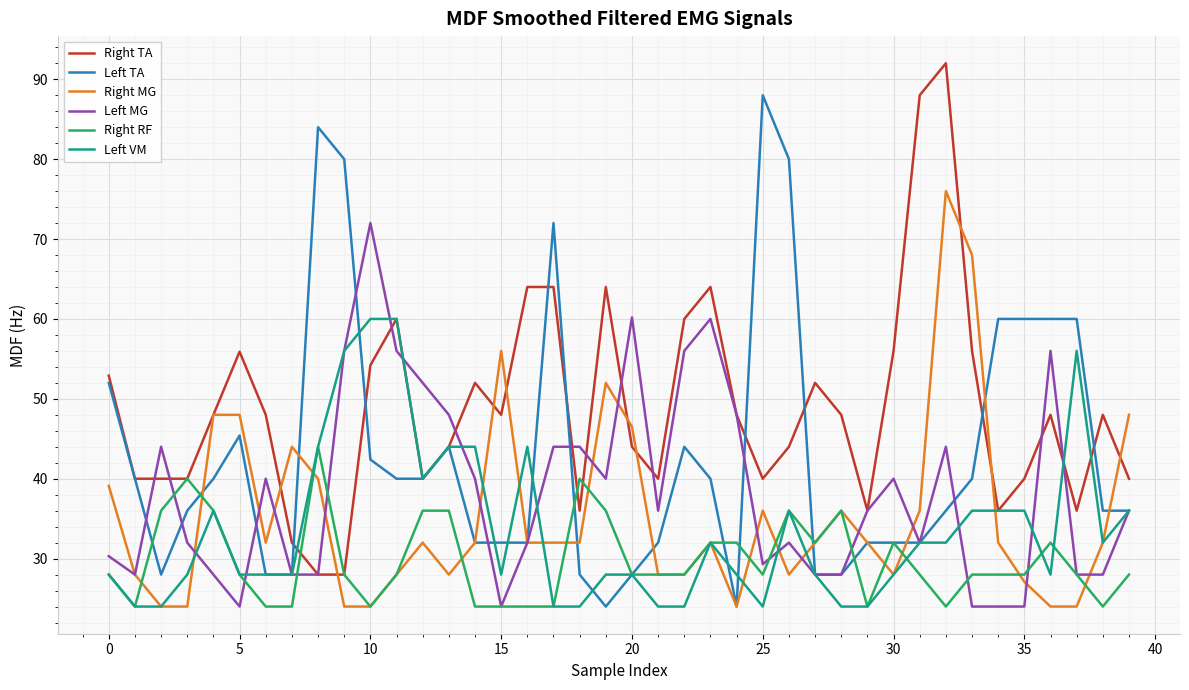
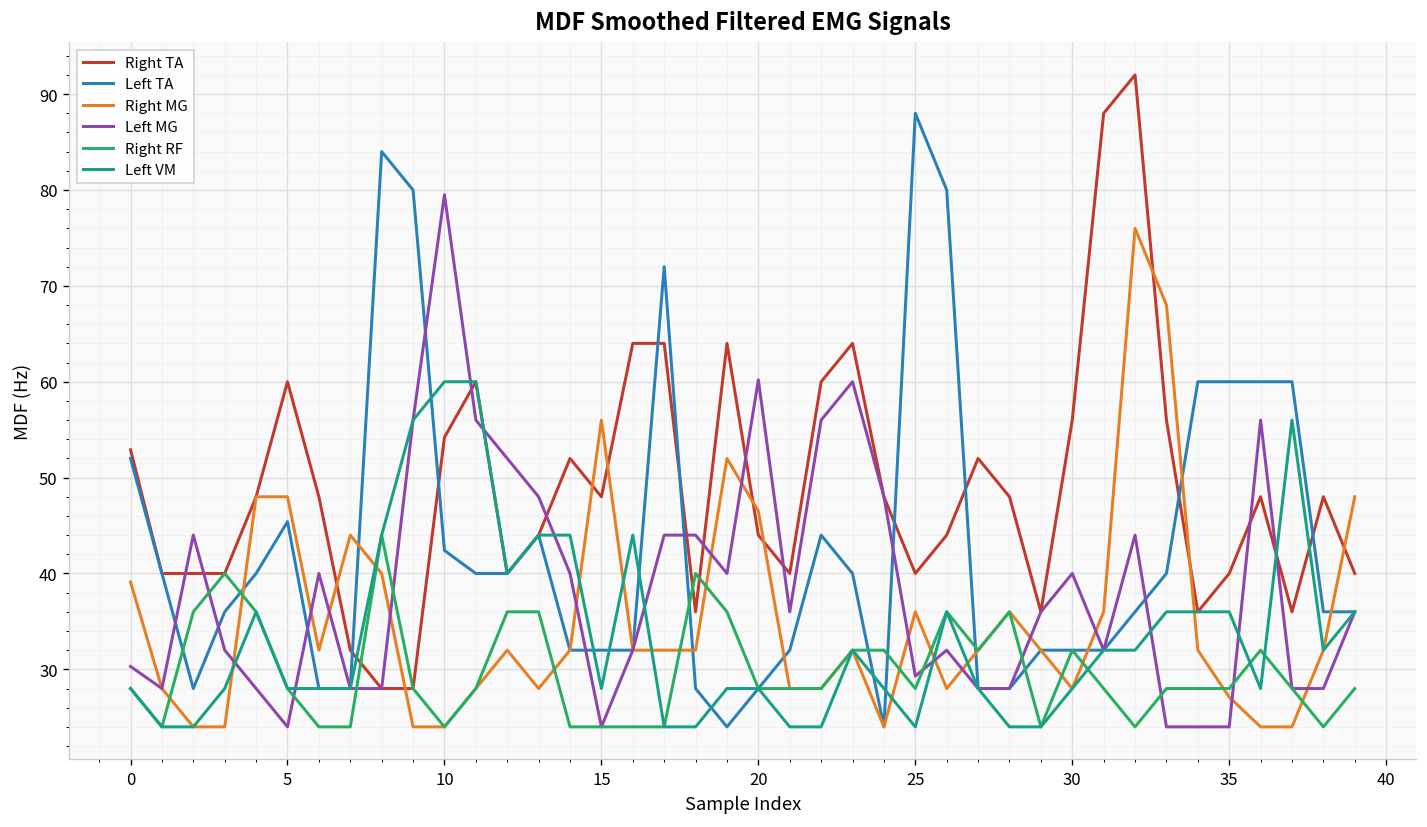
Right TA, 5: 56 -> 60
Left MG, 10: 72 -> 80
